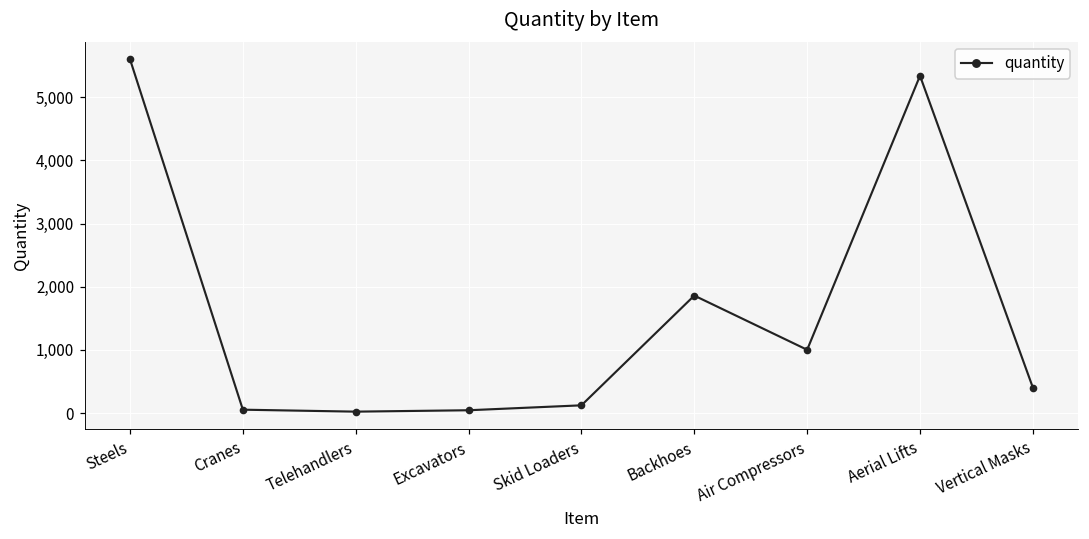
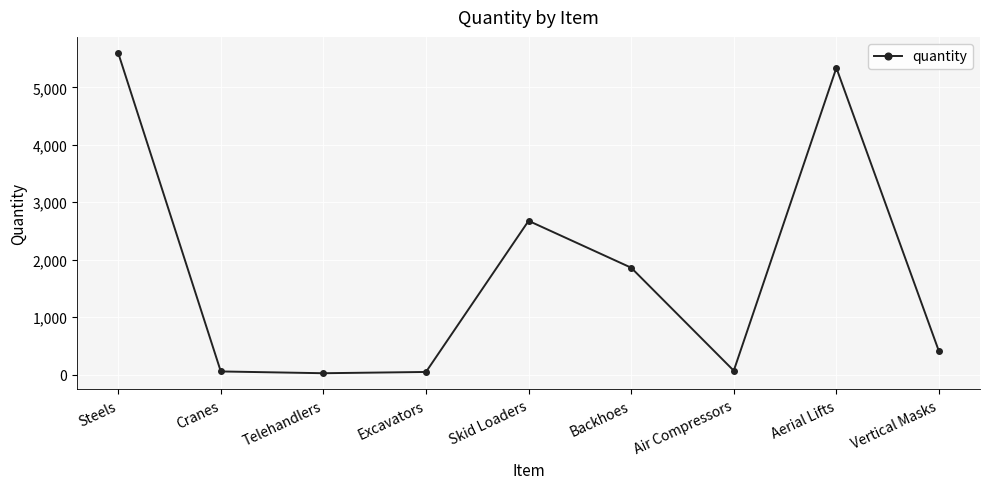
Skid Loaders: 100 -> 2,700
Air Compressors: 1,000 -> 100
